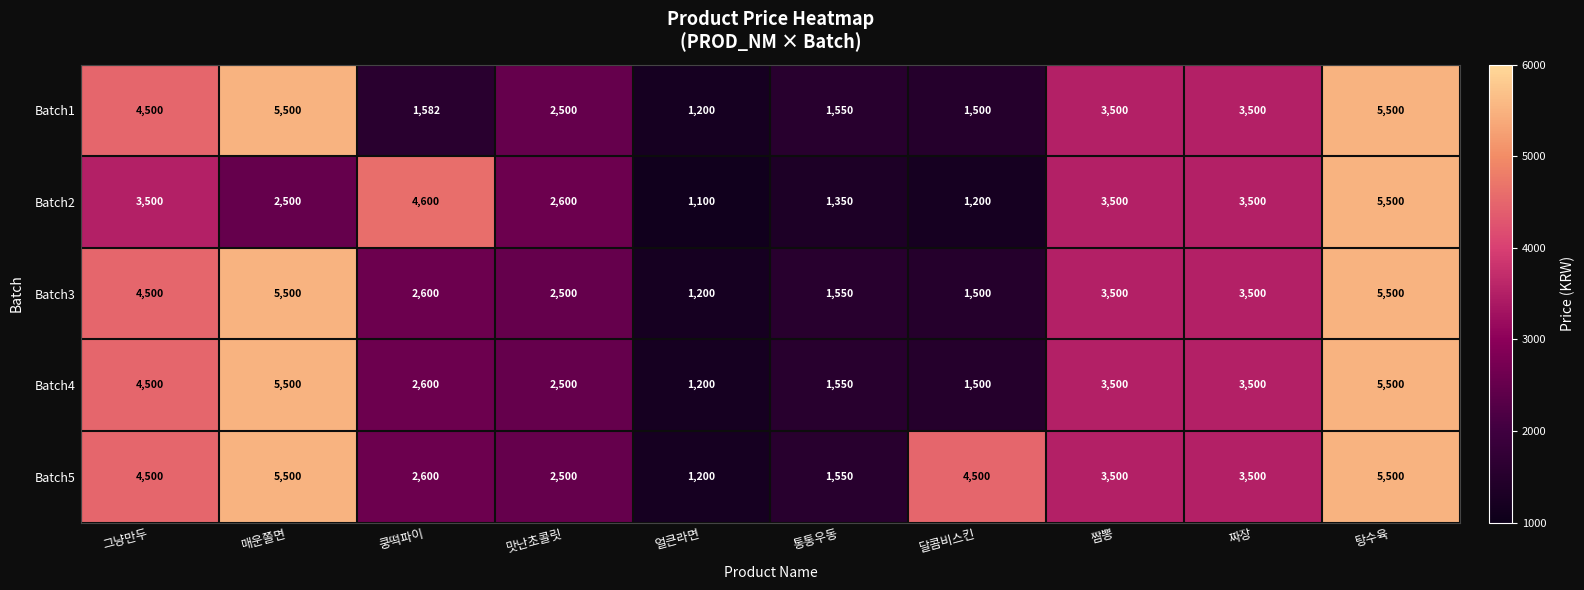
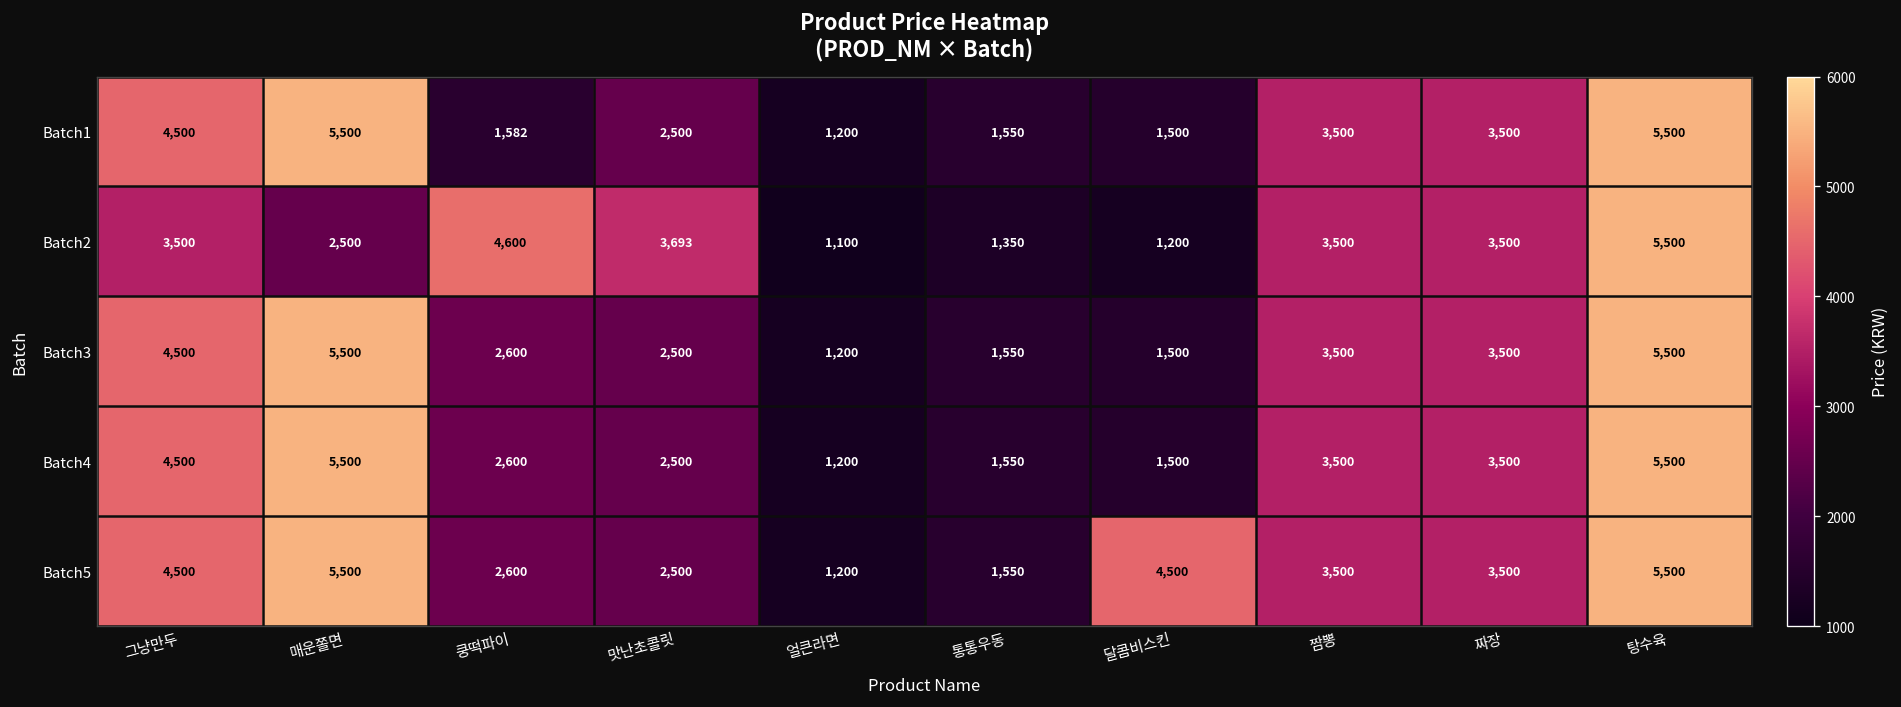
Batch2, 맛난초콜릿: 2,600 -> 3,693
